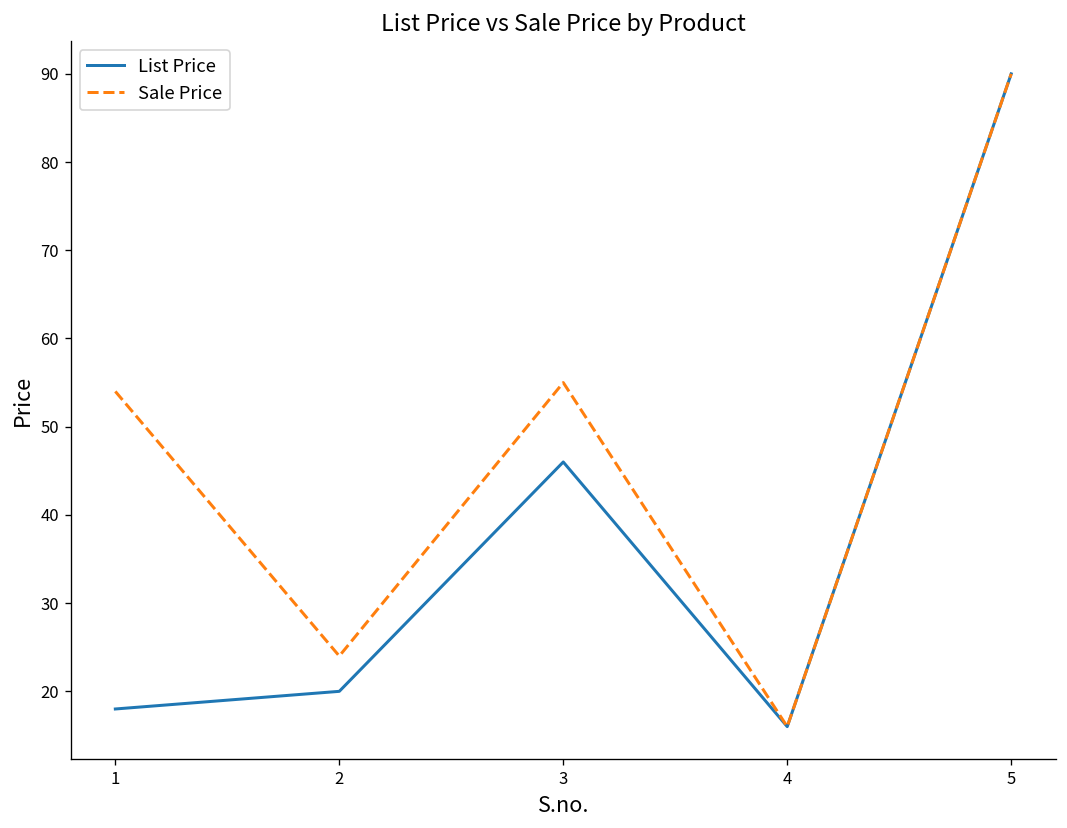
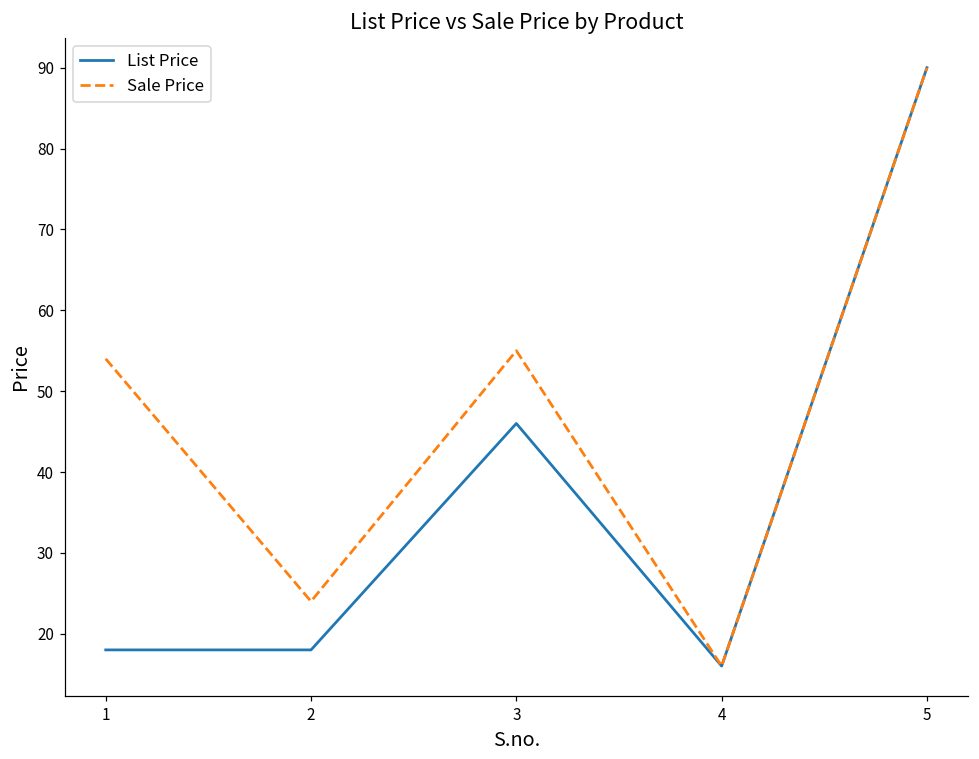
List Price, 2: 20 -> 18
